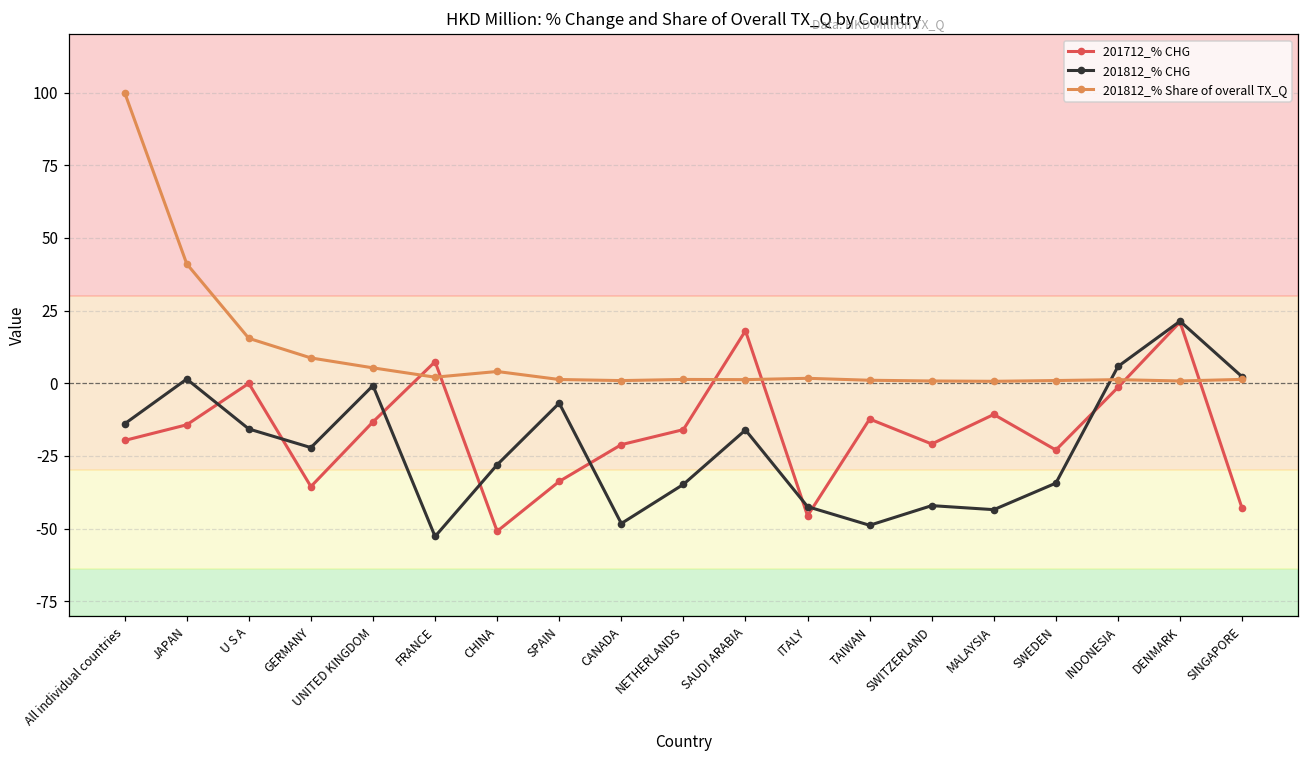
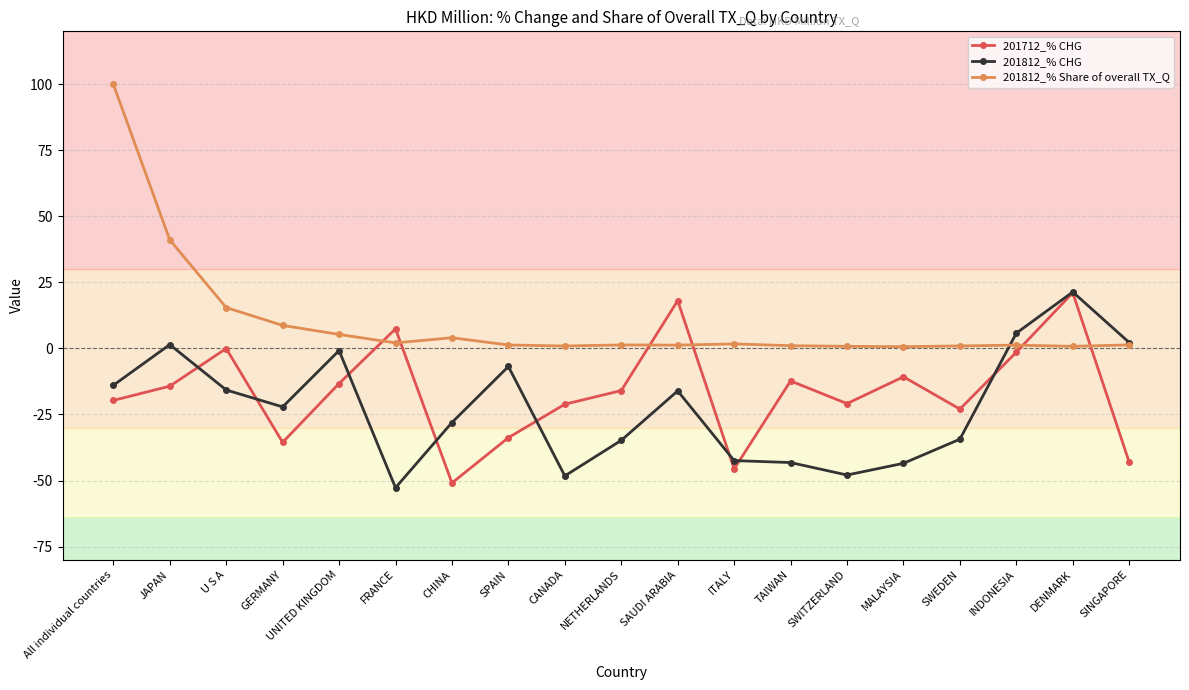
201812_% CHG, TAIWAN: -49 -> -43
201812_% CHG, SWITZERLAND: -42 -> -48
